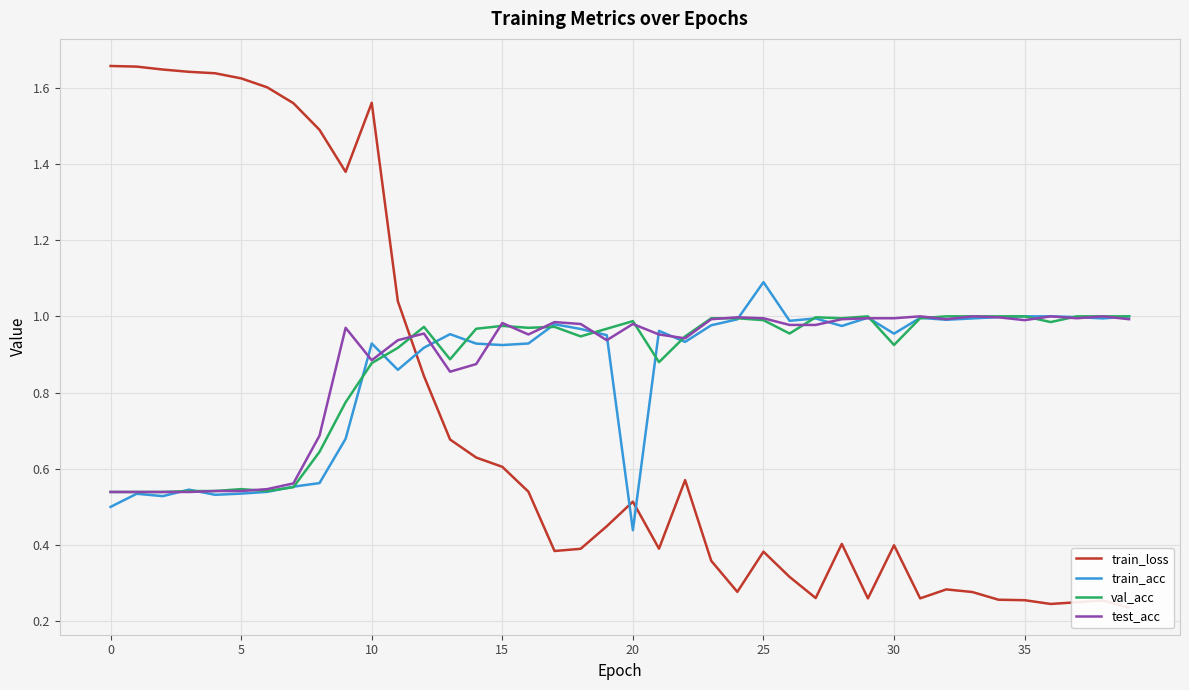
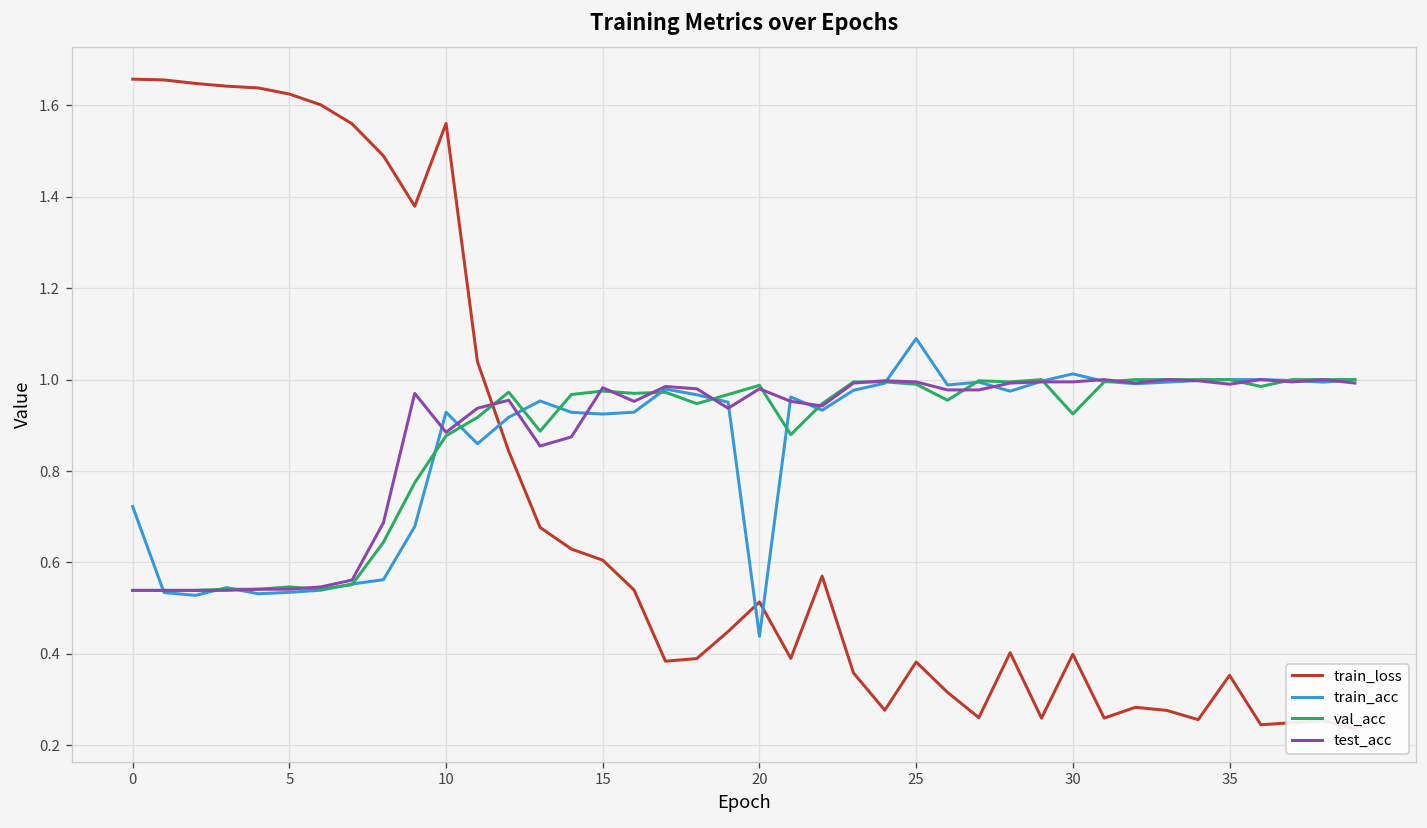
train_acc, 0: 0.50 -> 0.72
train_acc, 30: 0.95 -> 1.01
train_loss, 35: 0.25 -> 0.35
